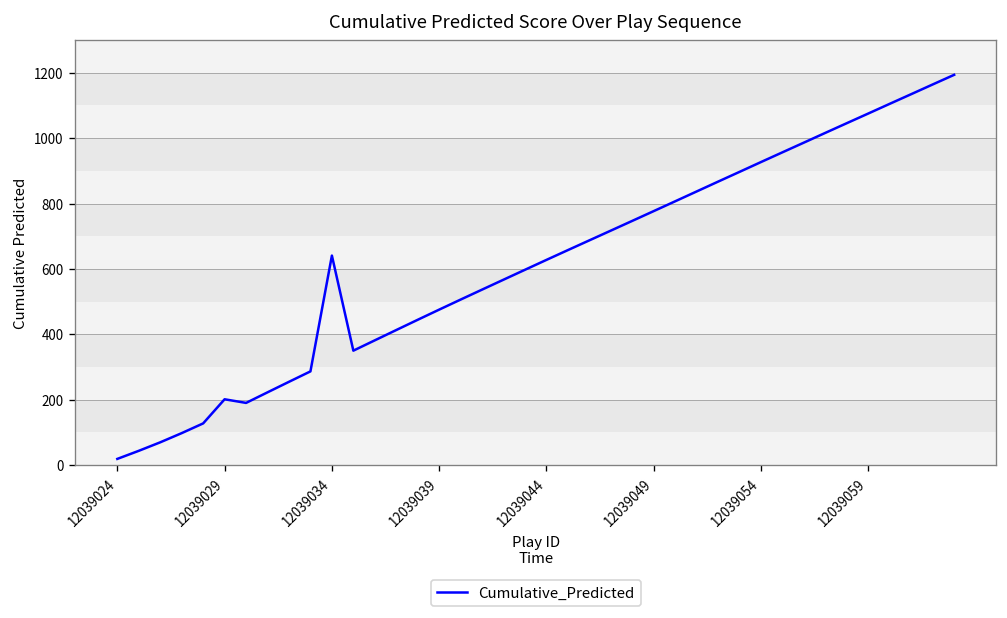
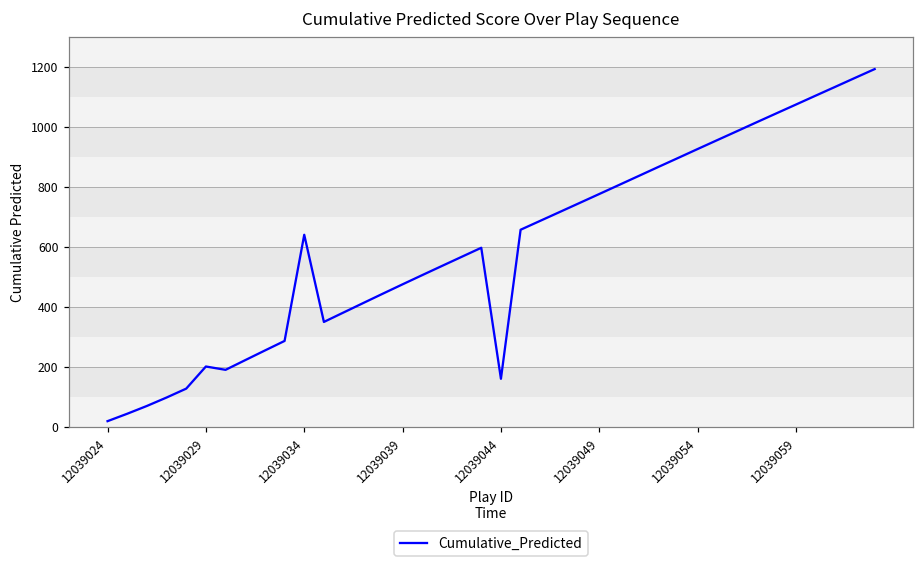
12039044: 630 -> 160
